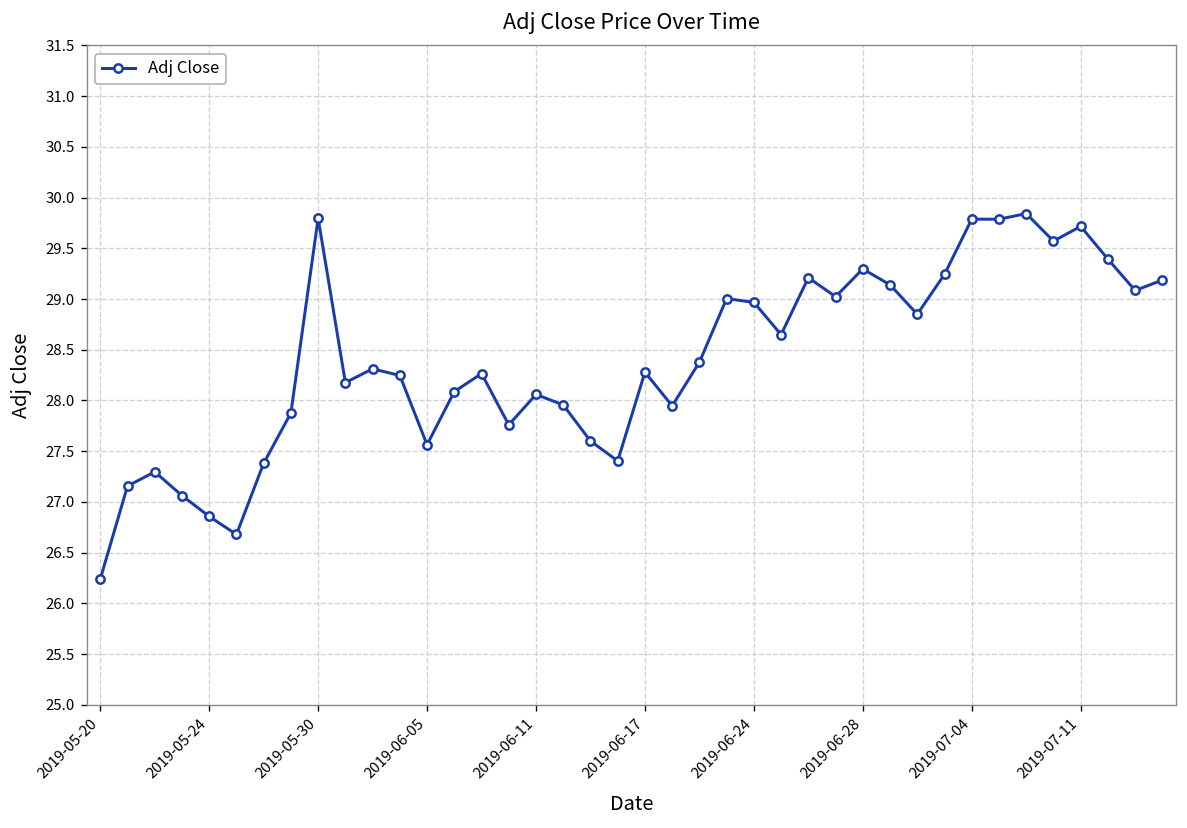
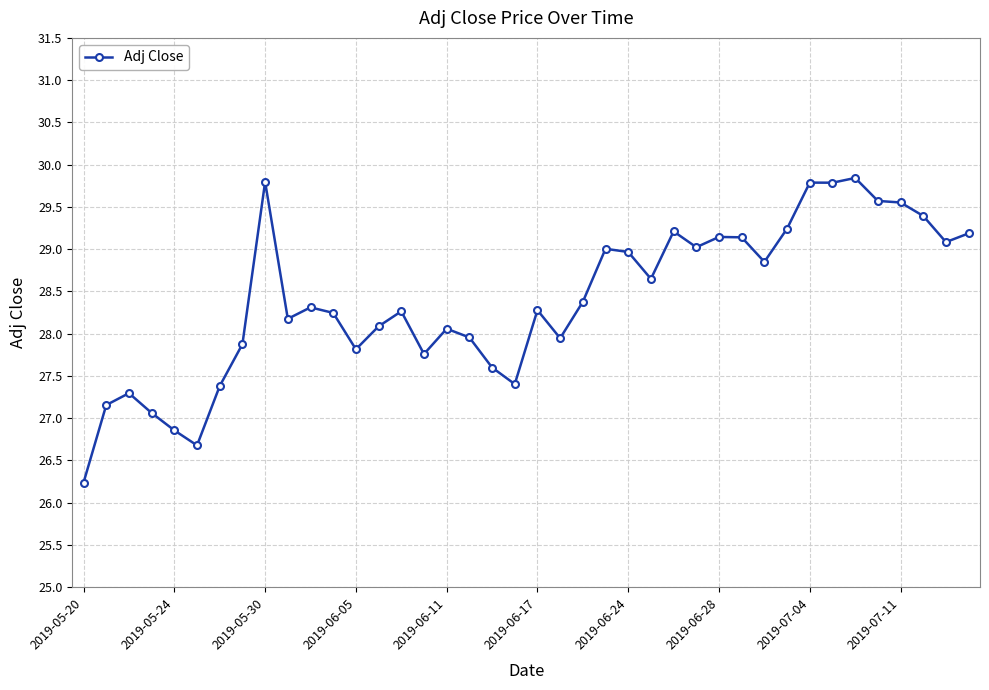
2019-06-05: 27.6 -> 27.8
2019-06-28: 29.3 -> 29.1
2019-07-11: 29.7 -> 29.6
